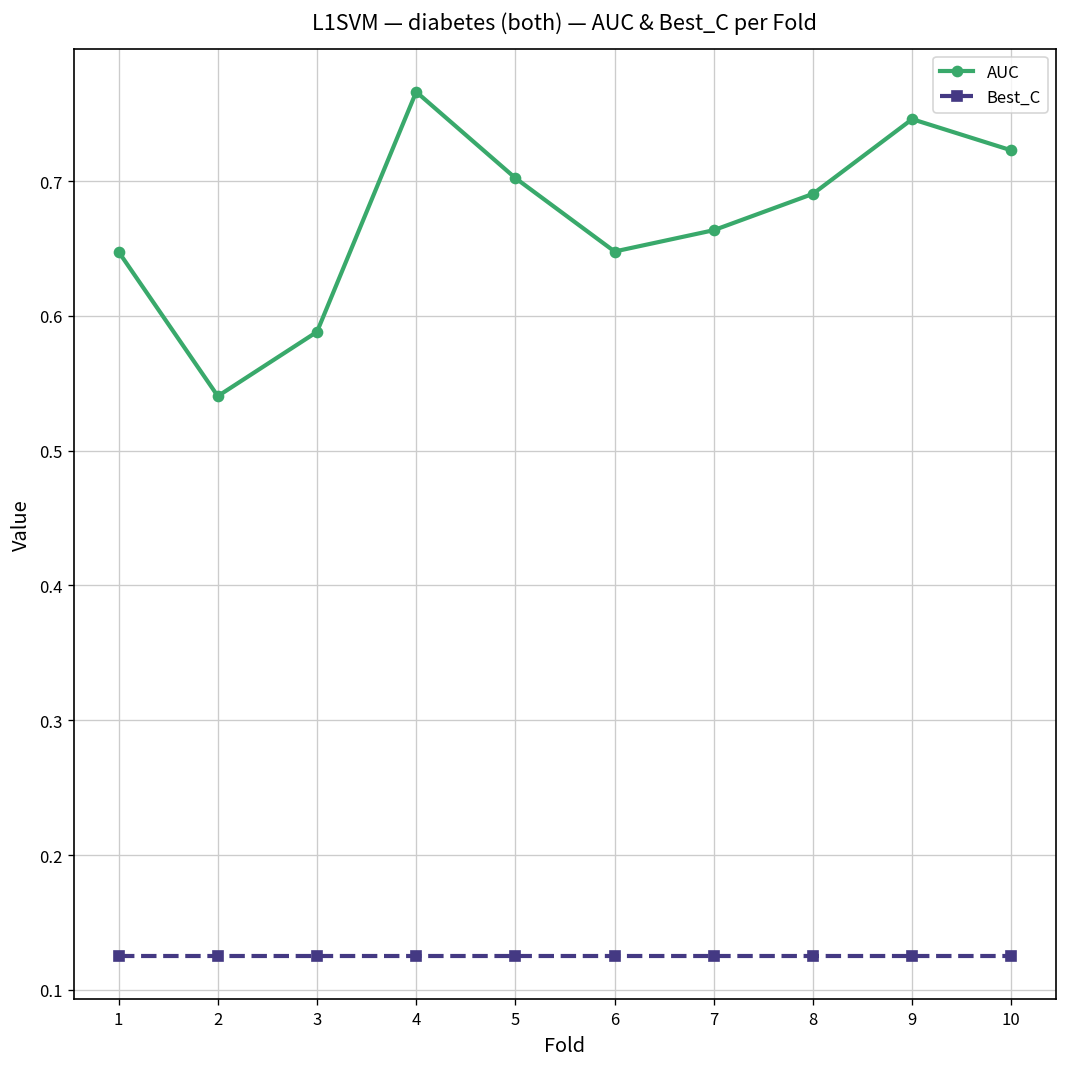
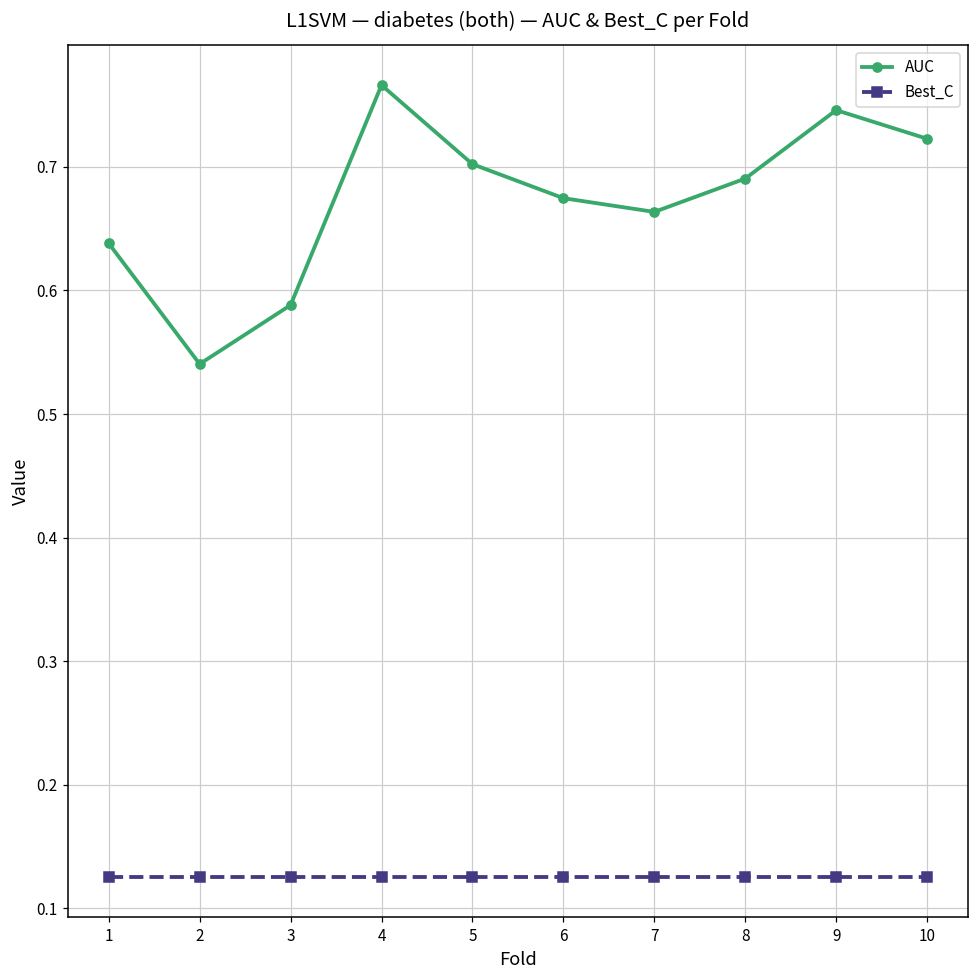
AUC, 1: 0.648 -> 0.638
AUC, 6: 0.648 -> 0.675
